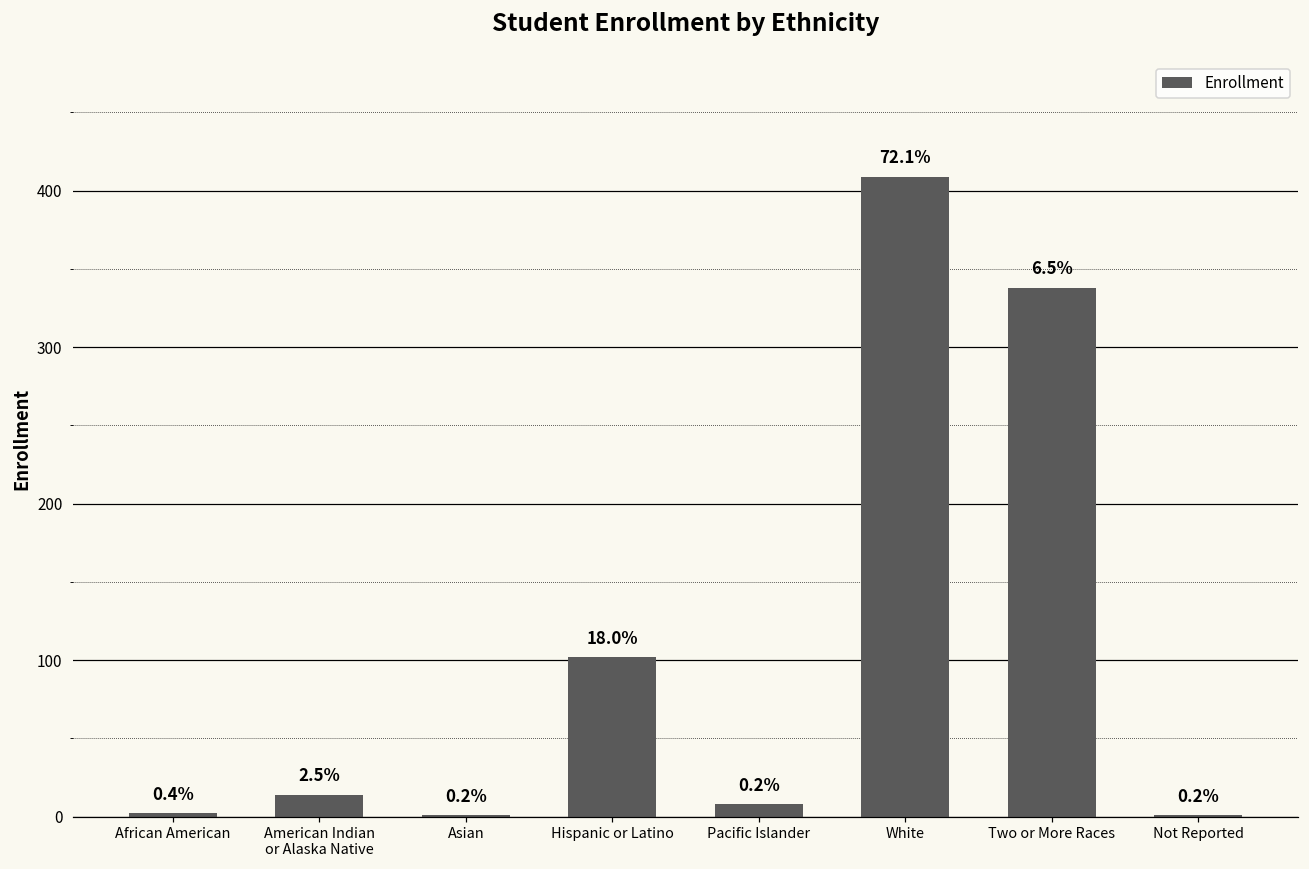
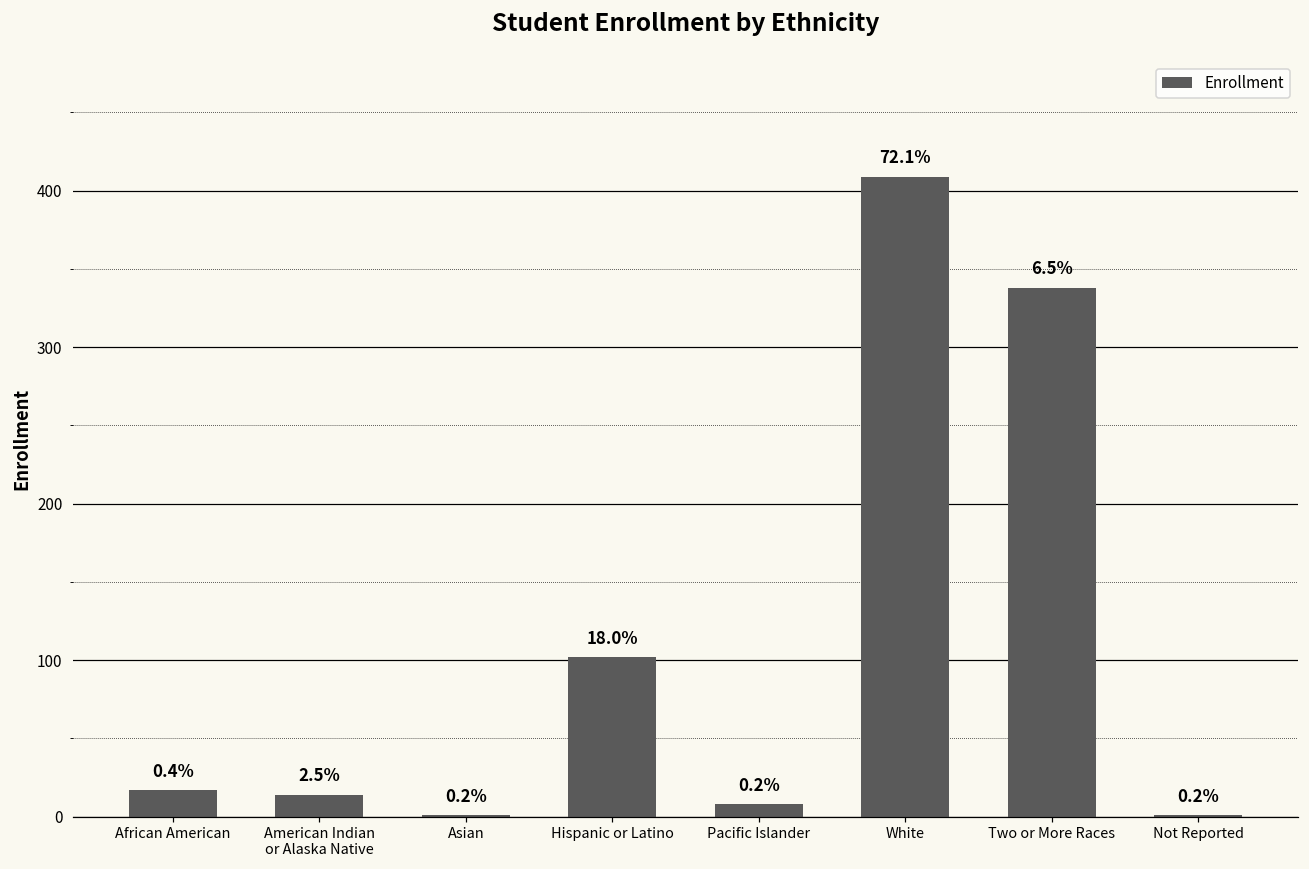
African American: 2 -> 17
